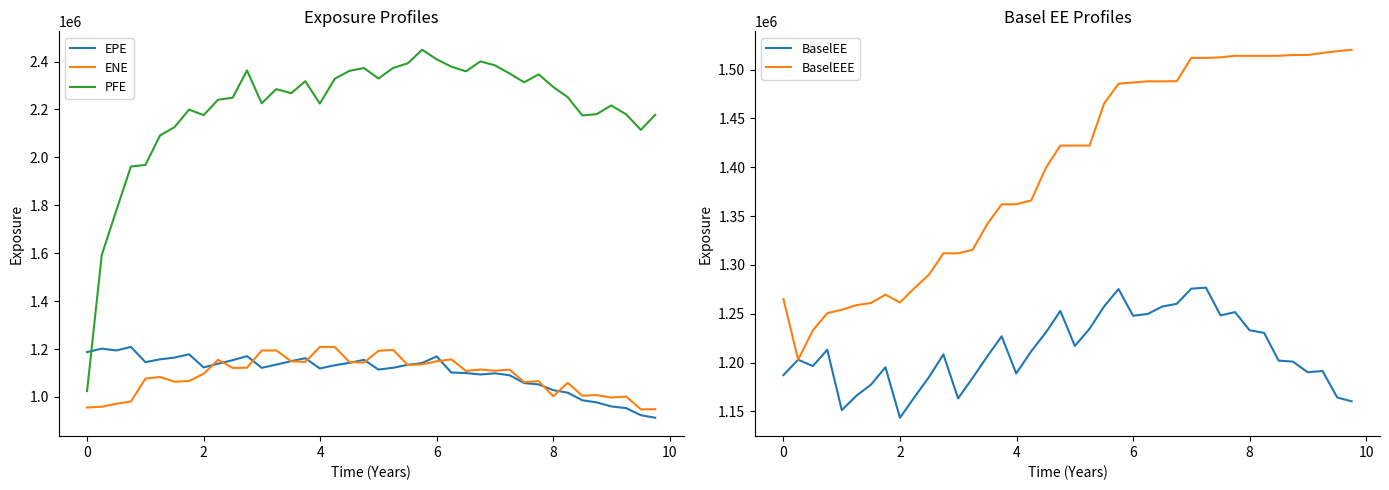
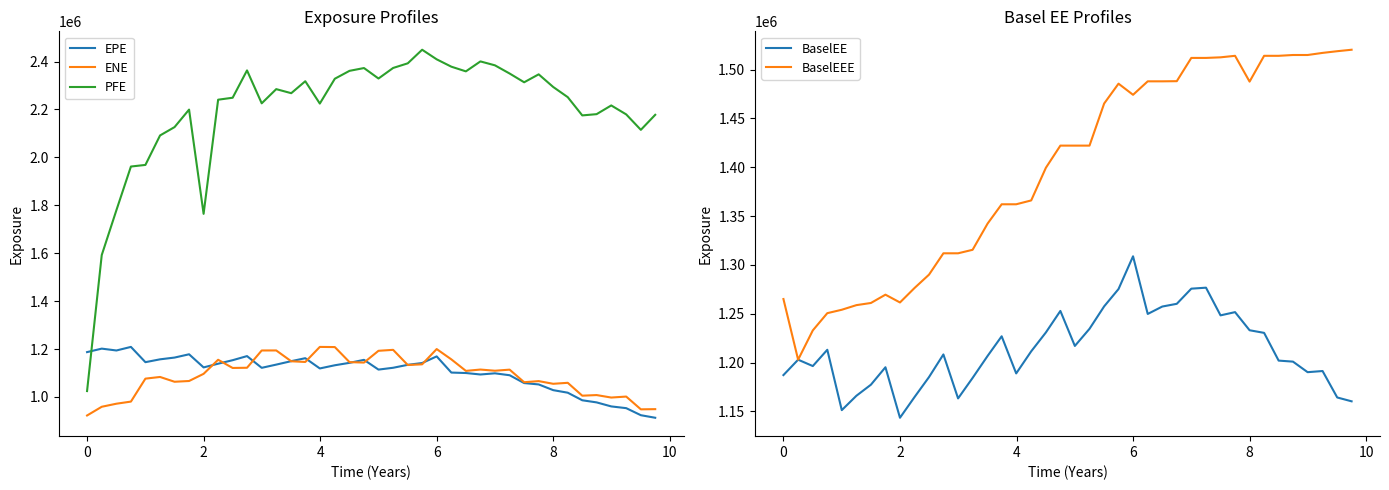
Exposure Profiles, ENE, 0: 960000 -> 920000
Exposure Profiles, PFE, 2: 2180000 -> 1760000
Exposure Profiles, ENE, 6: 1150000 -> 1200000
Exposure Profiles, ENE, 8: 1000000 -> 1060000
Basel EE Profiles, BaselEE, 6: 1250000 -> 1310000
Basel EE Profiles, BaselEEE, 6: 1490000 -> 1470000
Basel EE Profiles, BaselEEE, 8: 1510000 -> 1490000
